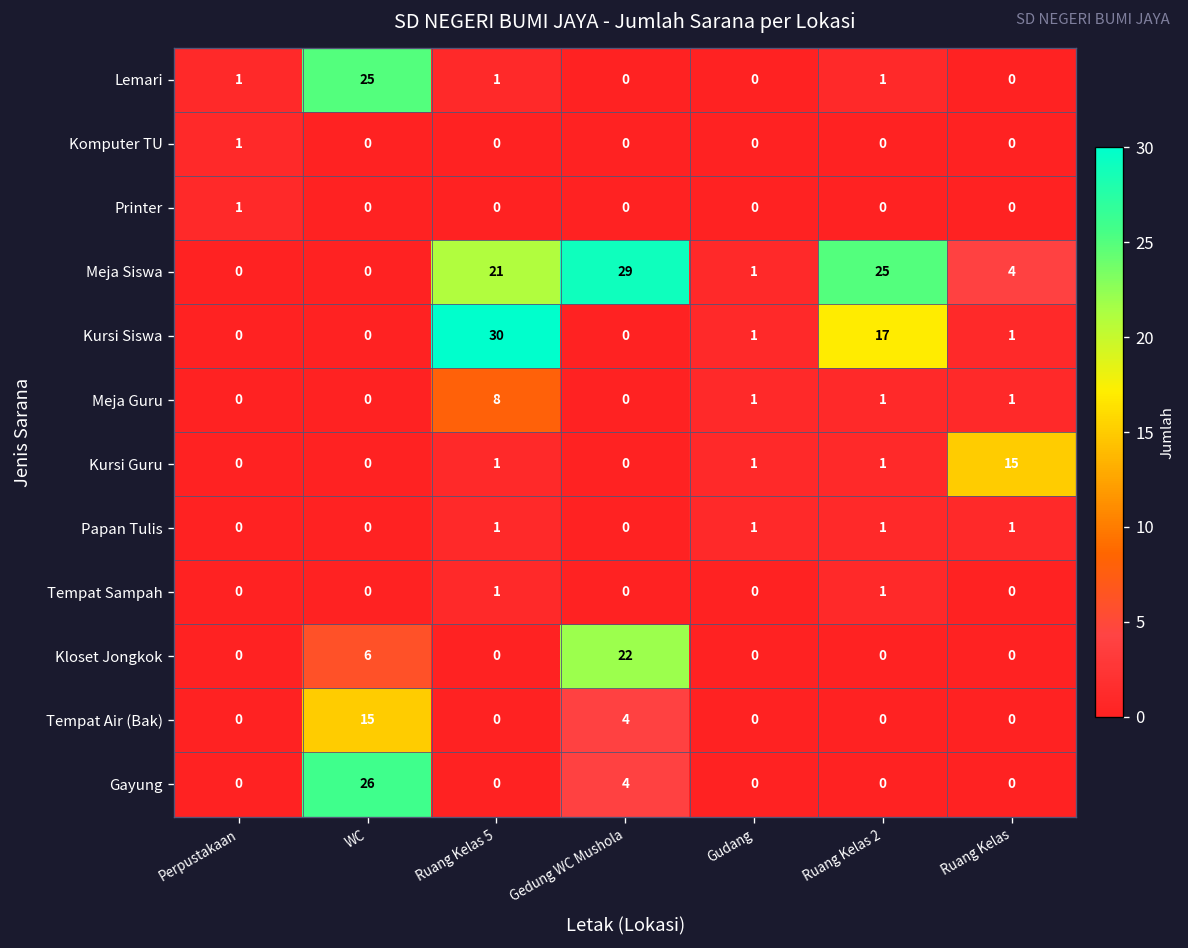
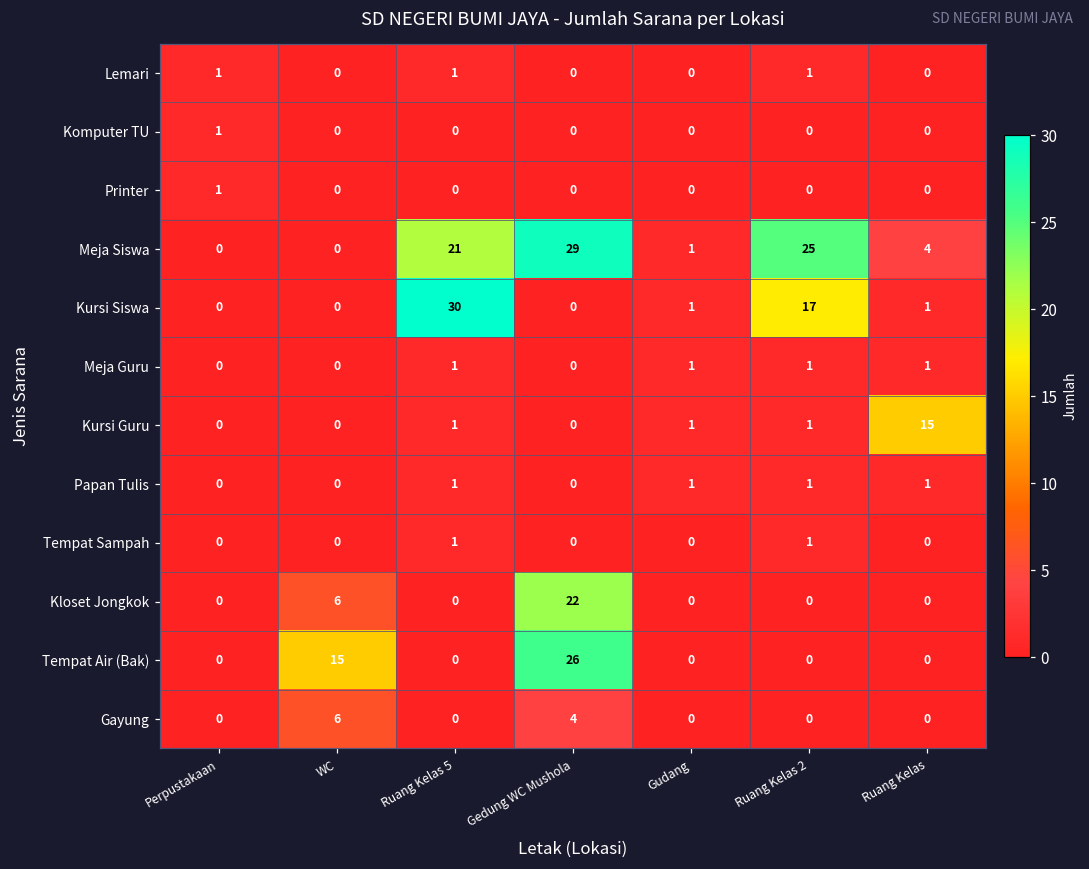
Lemari, WC: 25 -> 0
Meja Guru, Ruang Kelas 5: 8 -> 1
Tempat Air (Bak), Gedung WC Mushola: 4 -> 26
Gayung, WC: 26 -> 6
